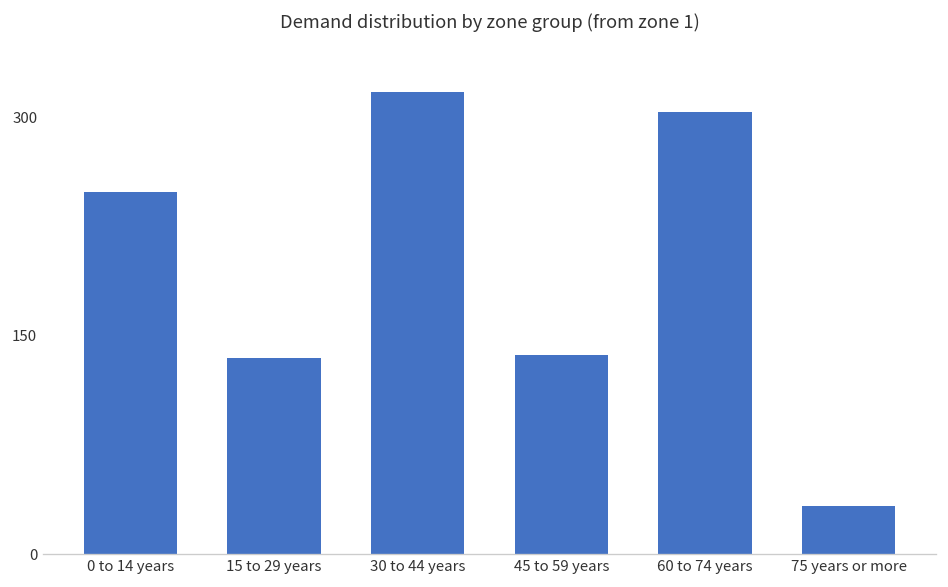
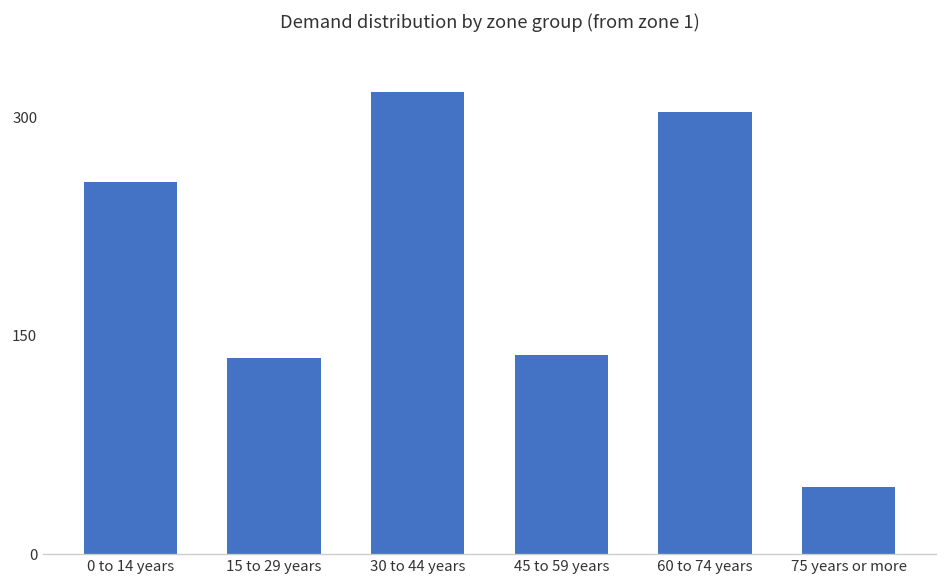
0 to 14 years: 248 -> 255
75 years or more: 33 -> 46
